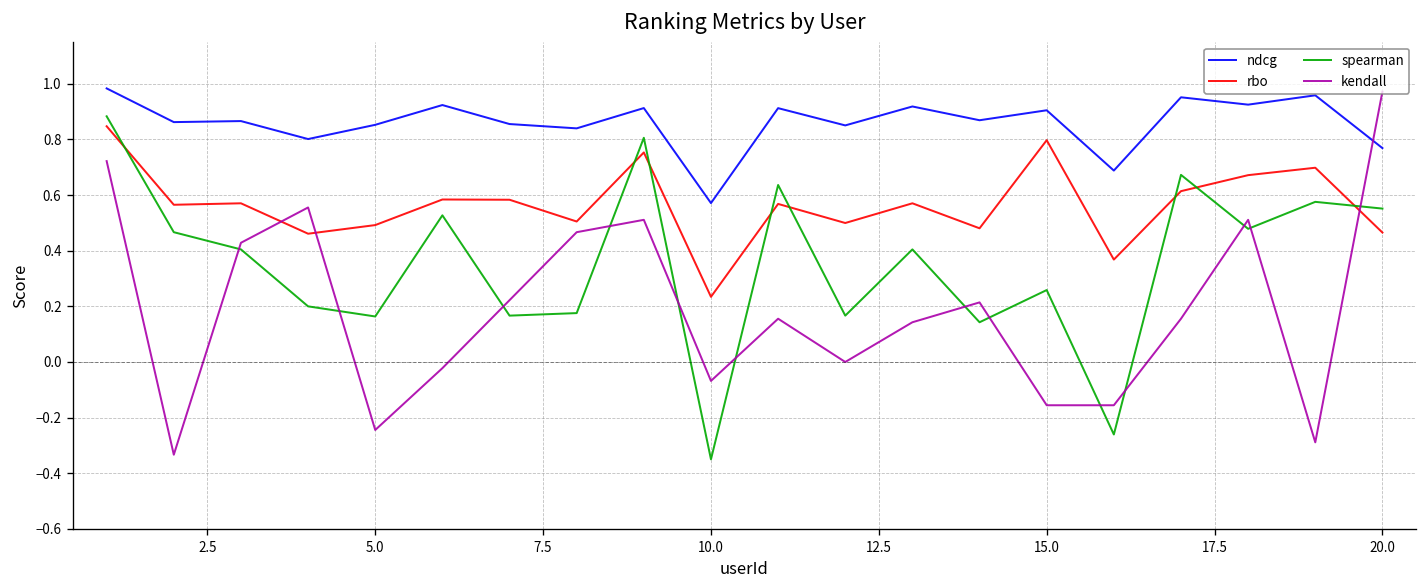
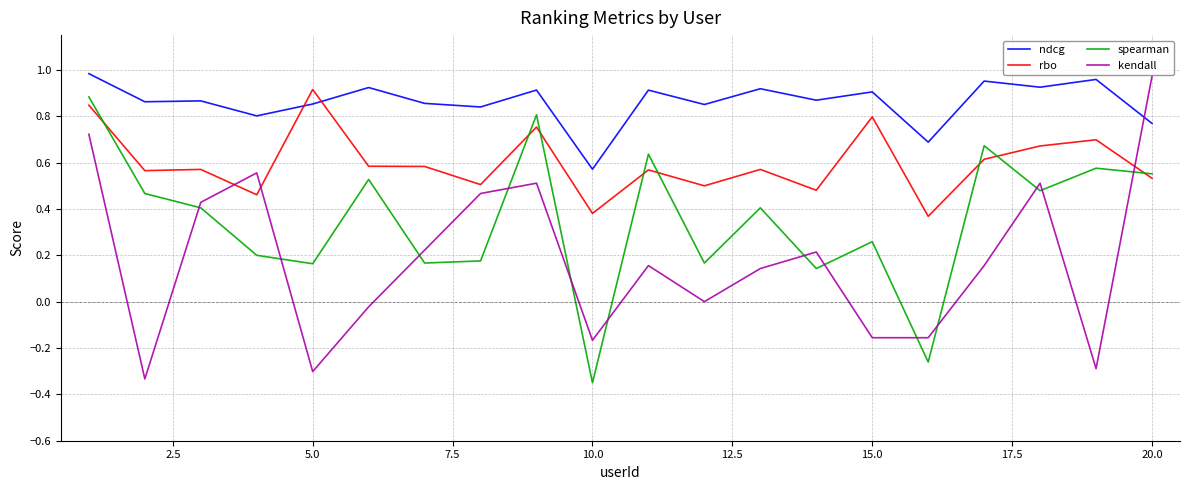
rbo, 5.0: 0.49 -> 0.92
kendall, 5.0: -0.24 -> -0.30
rbo, 10.0: 0.23 -> 0.38
kendall, 10.0: -0.07 -> -0.17
rbo, 20.0: 0.47 -> 0.53
